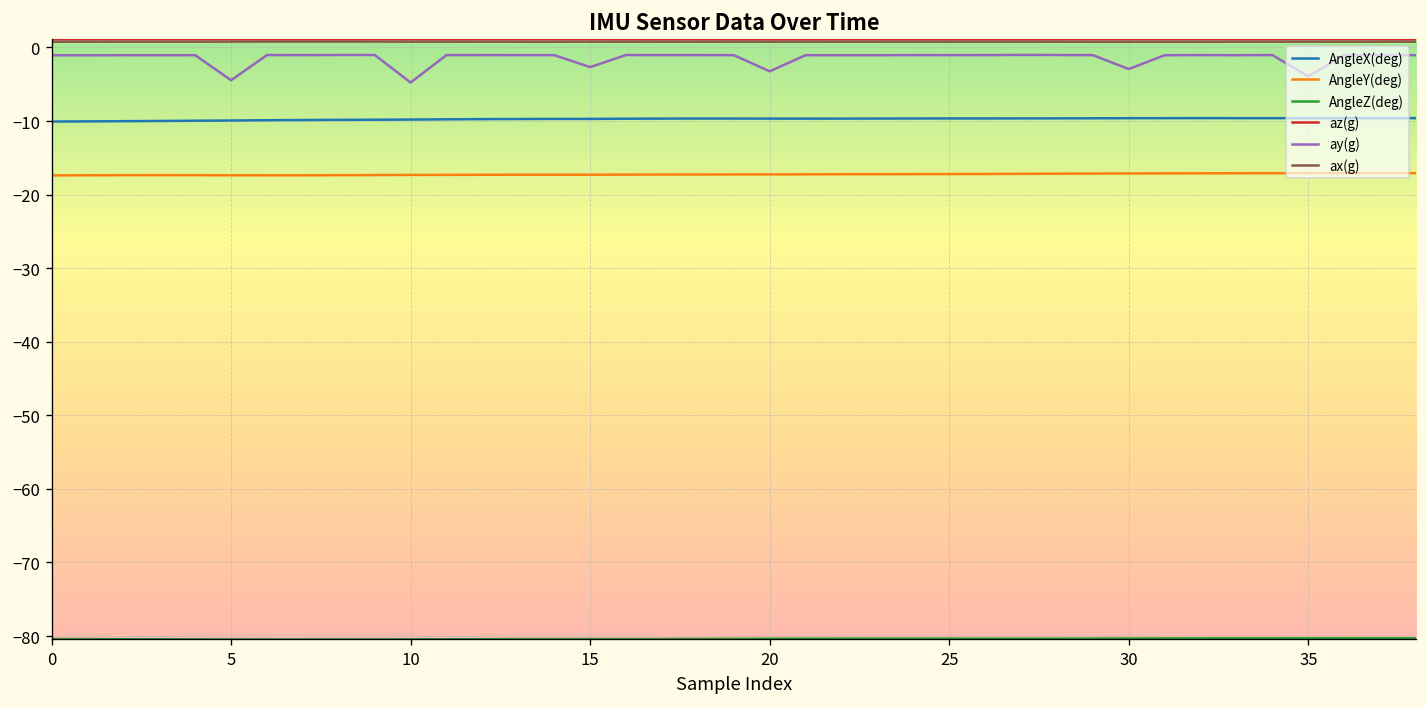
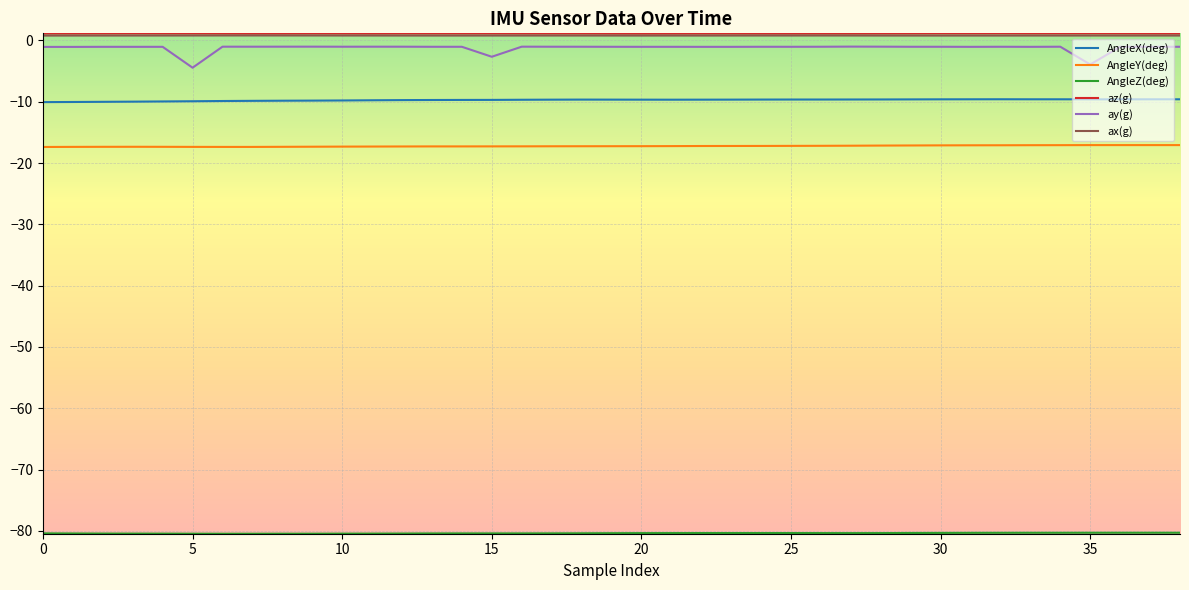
ay(g), 10: -5 -> -1
ay(g), 20: -3 -> -1
ay(g), 30: -3 -> -1
